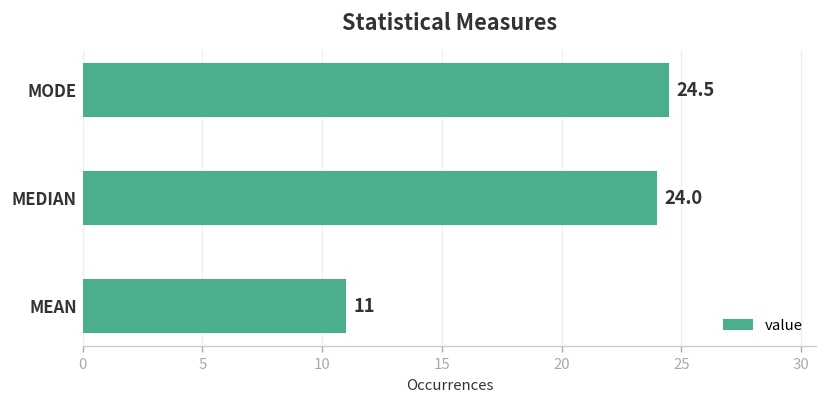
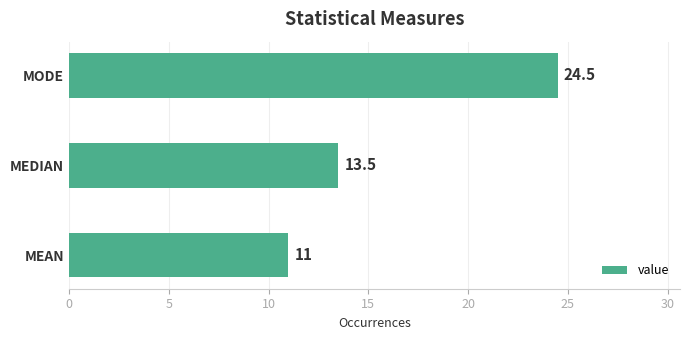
MEDIAN: 24.0 -> 13.5
